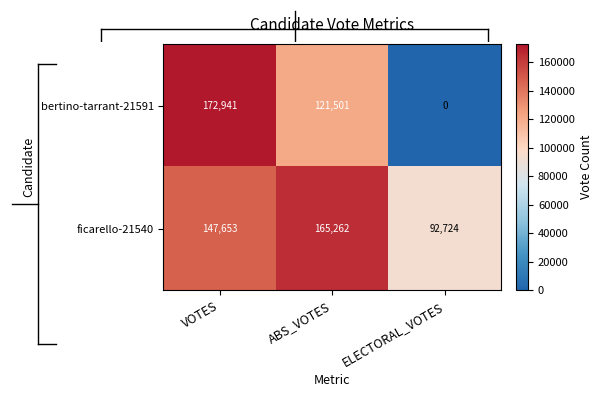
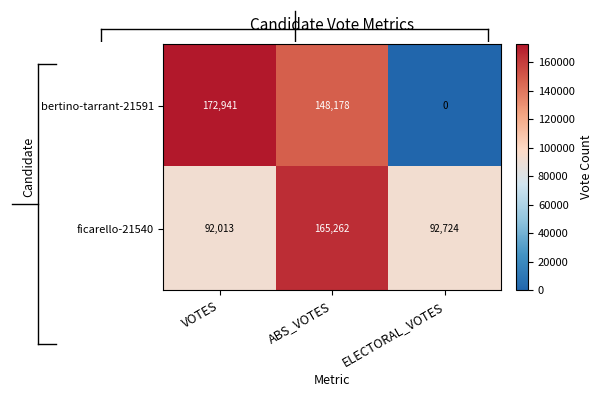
Candidate Vote Metrics, bertino-tarrant-21591, ABS_VOTES: 121,501 -> 148,178
Candidate Vote Metrics, ficarello-21540, VOTES: 147,653 -> 92,013
